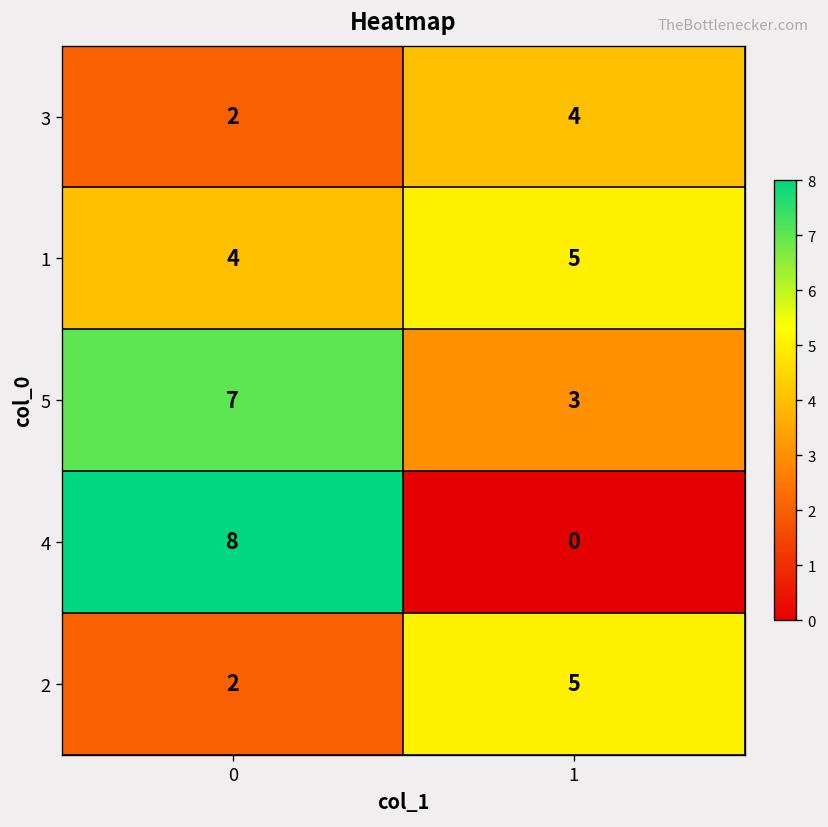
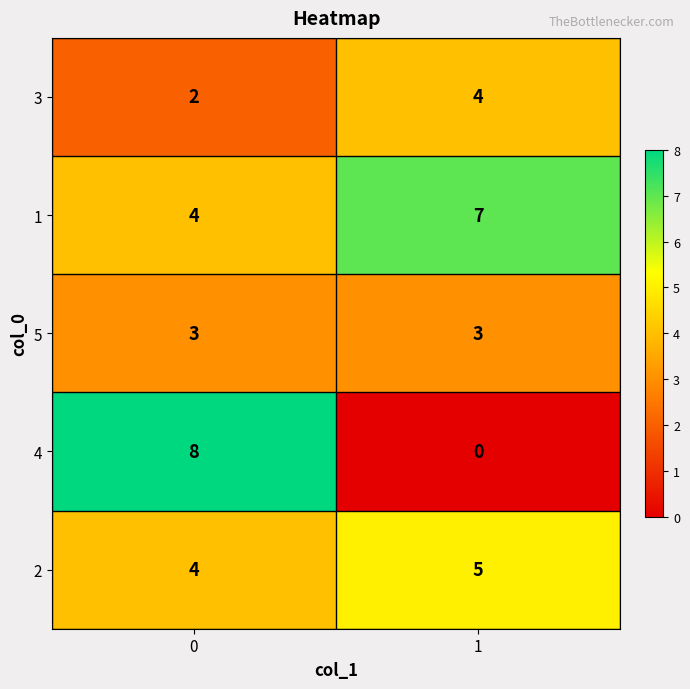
1, 1: 5 -> 7
5, 0: 7 -> 3
2, 0: 2 -> 4
